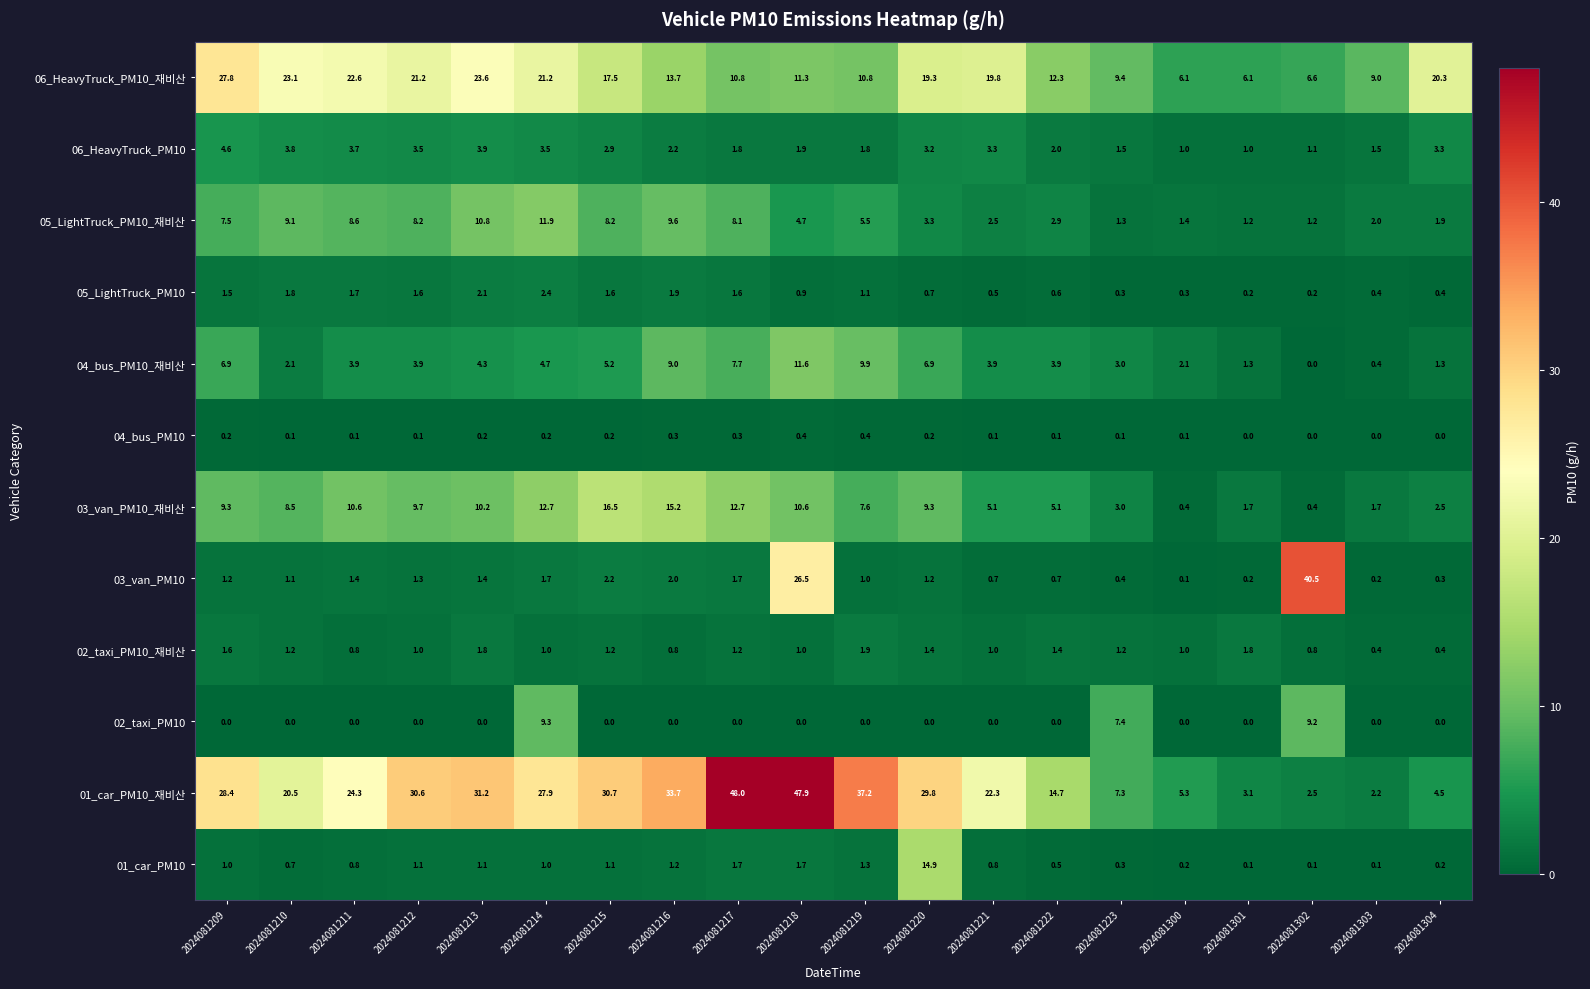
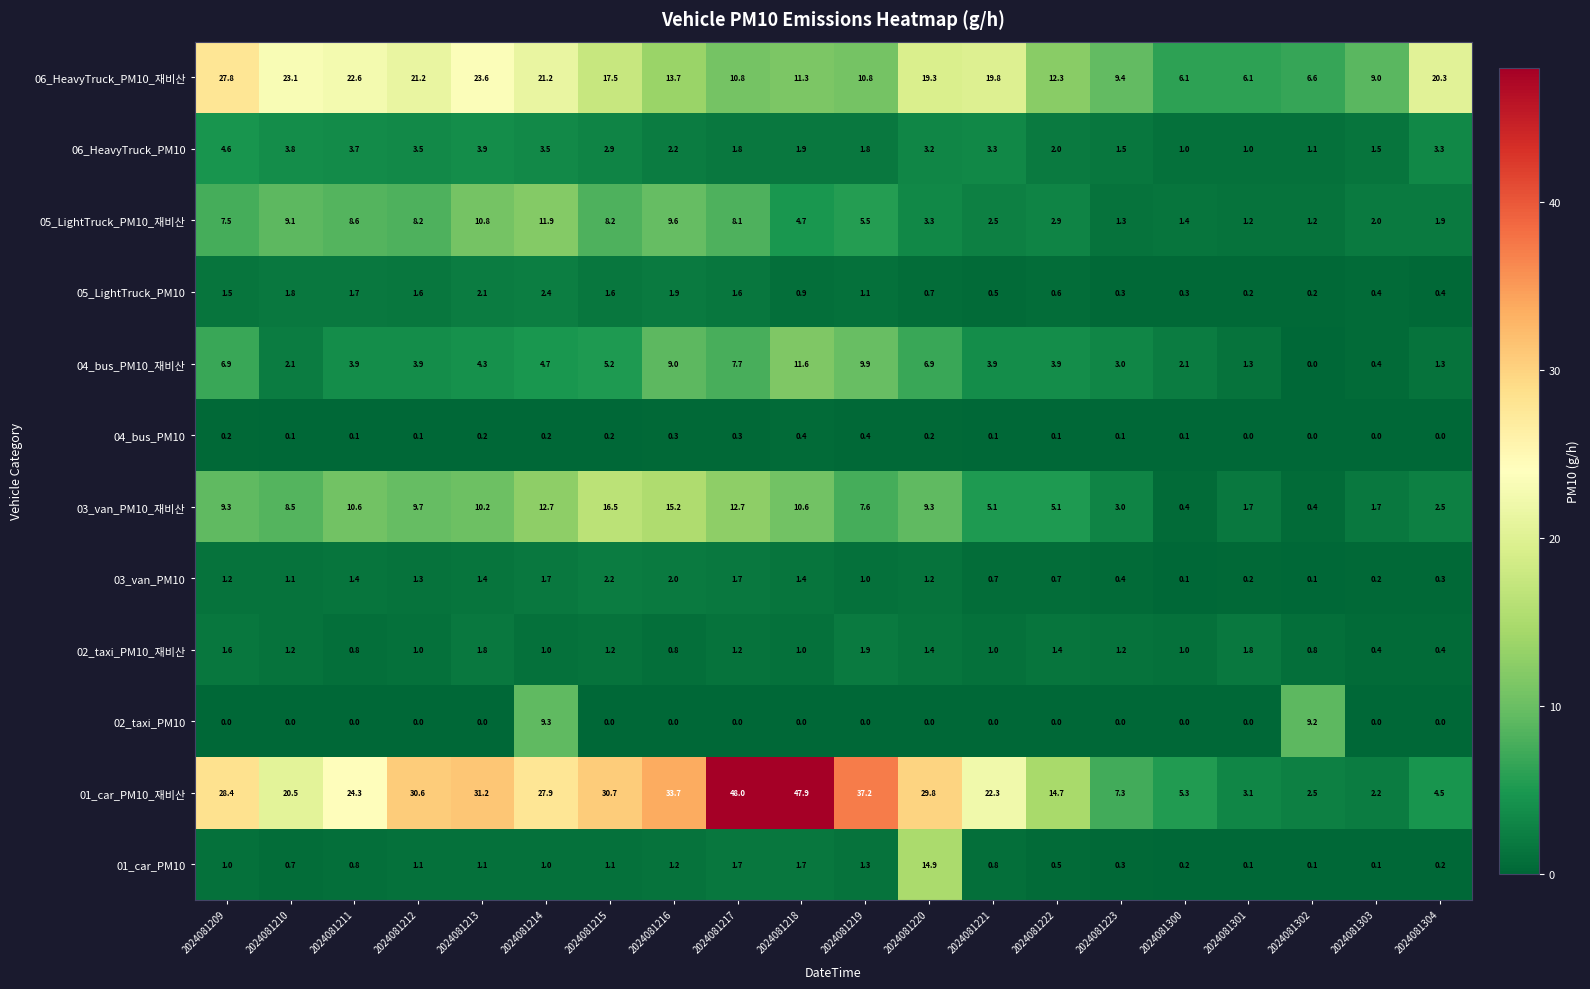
03_van_PM10, 2024081218: 26.5 -> 1.4
03_van_PM10, 2024081302: 40.5 -> 0.1
02_taxi_PM10, 2024081223: 7.4 -> 0.0
